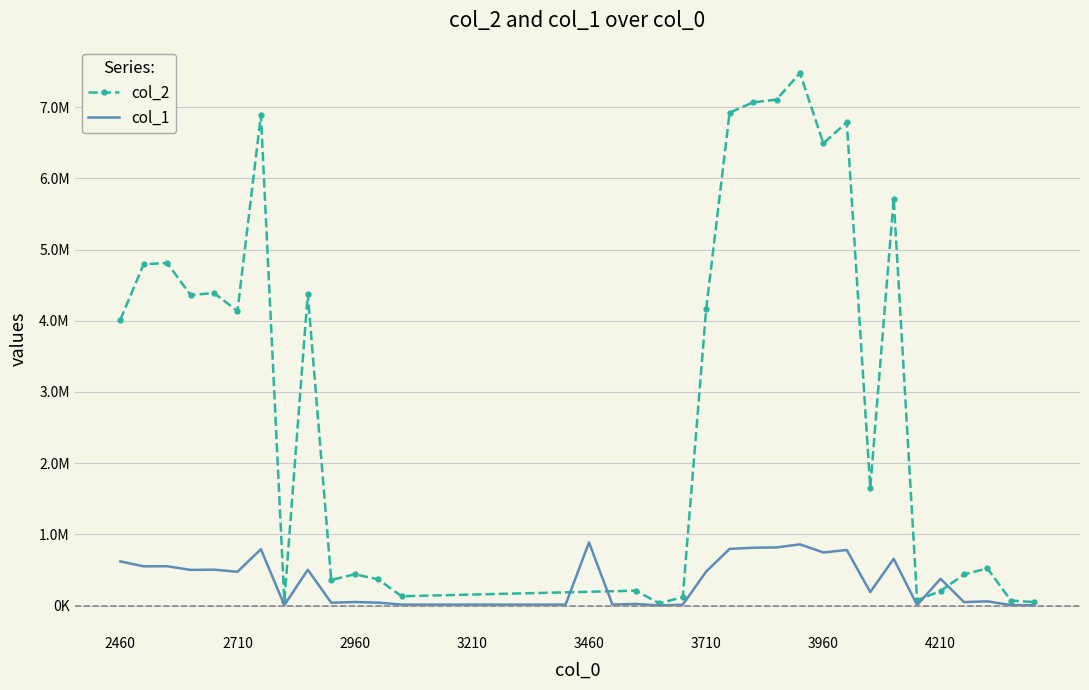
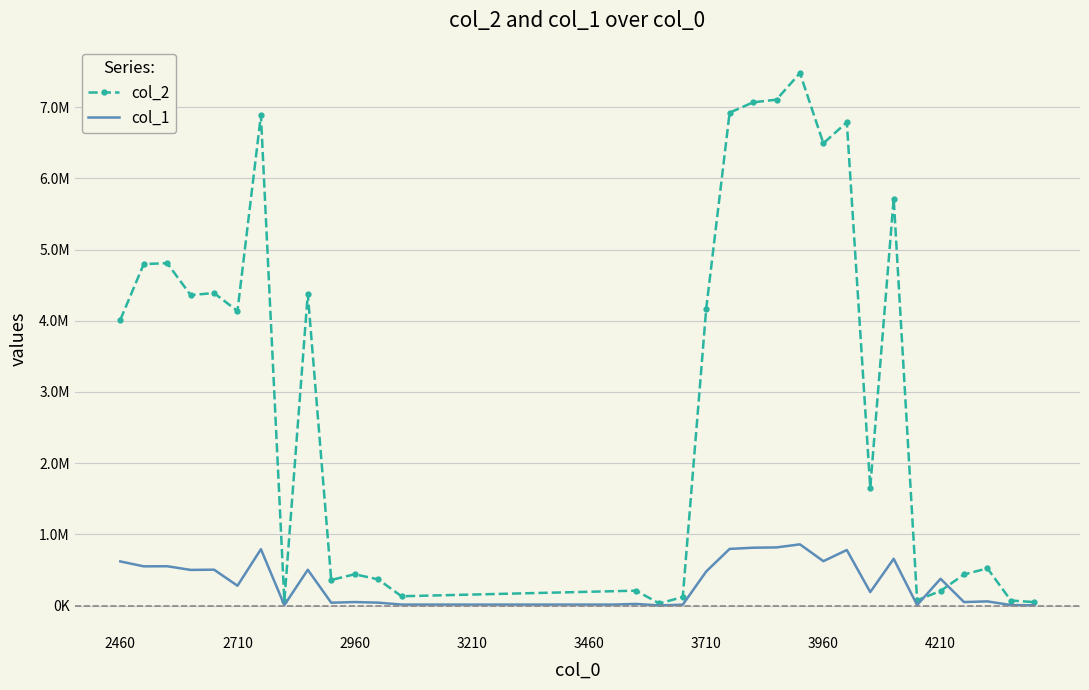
col_1, 2710: 500000 -> 300000
col_1, 3460: 900000 -> 0
col_1, 3960: 700000 -> 600000
